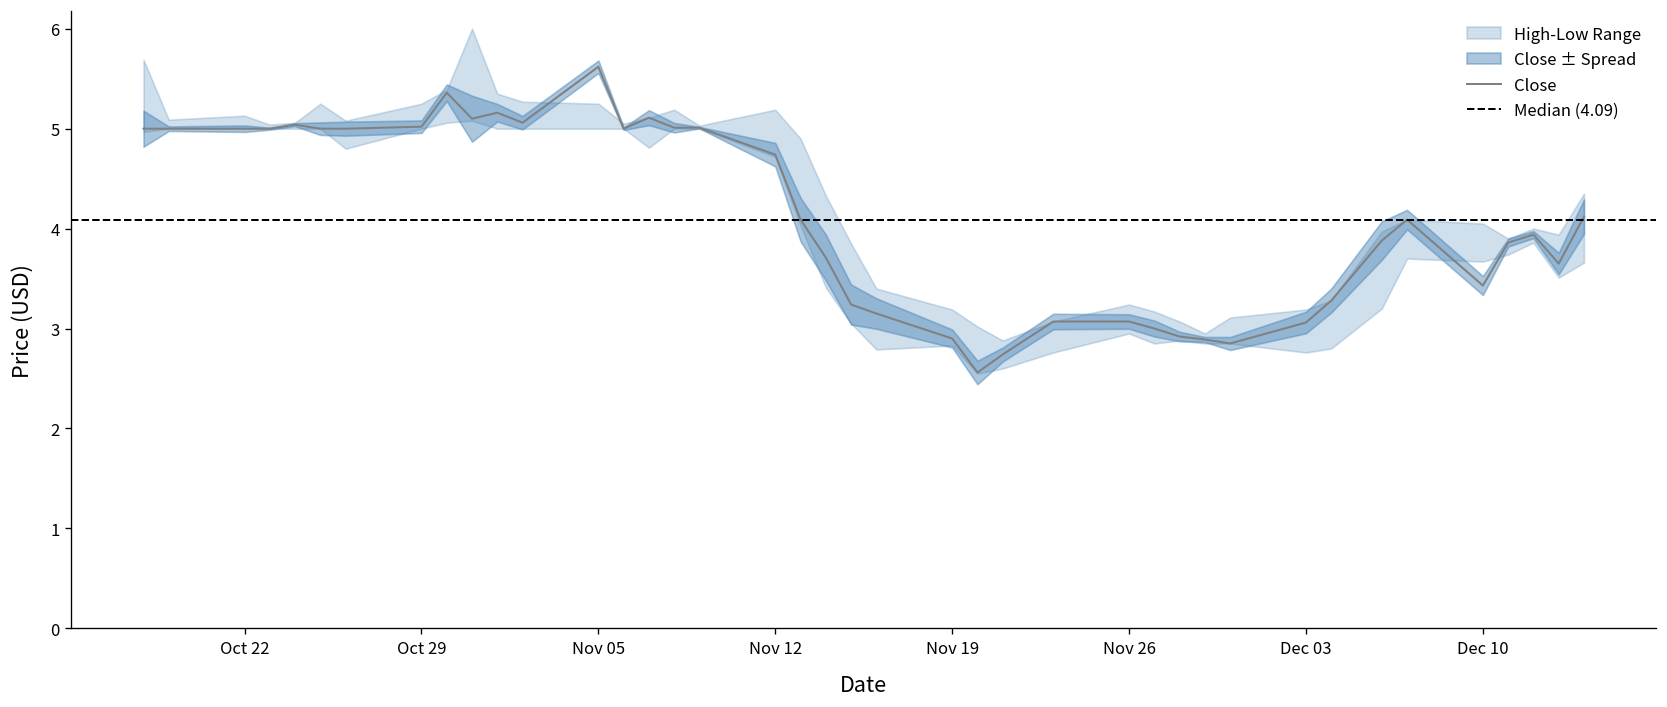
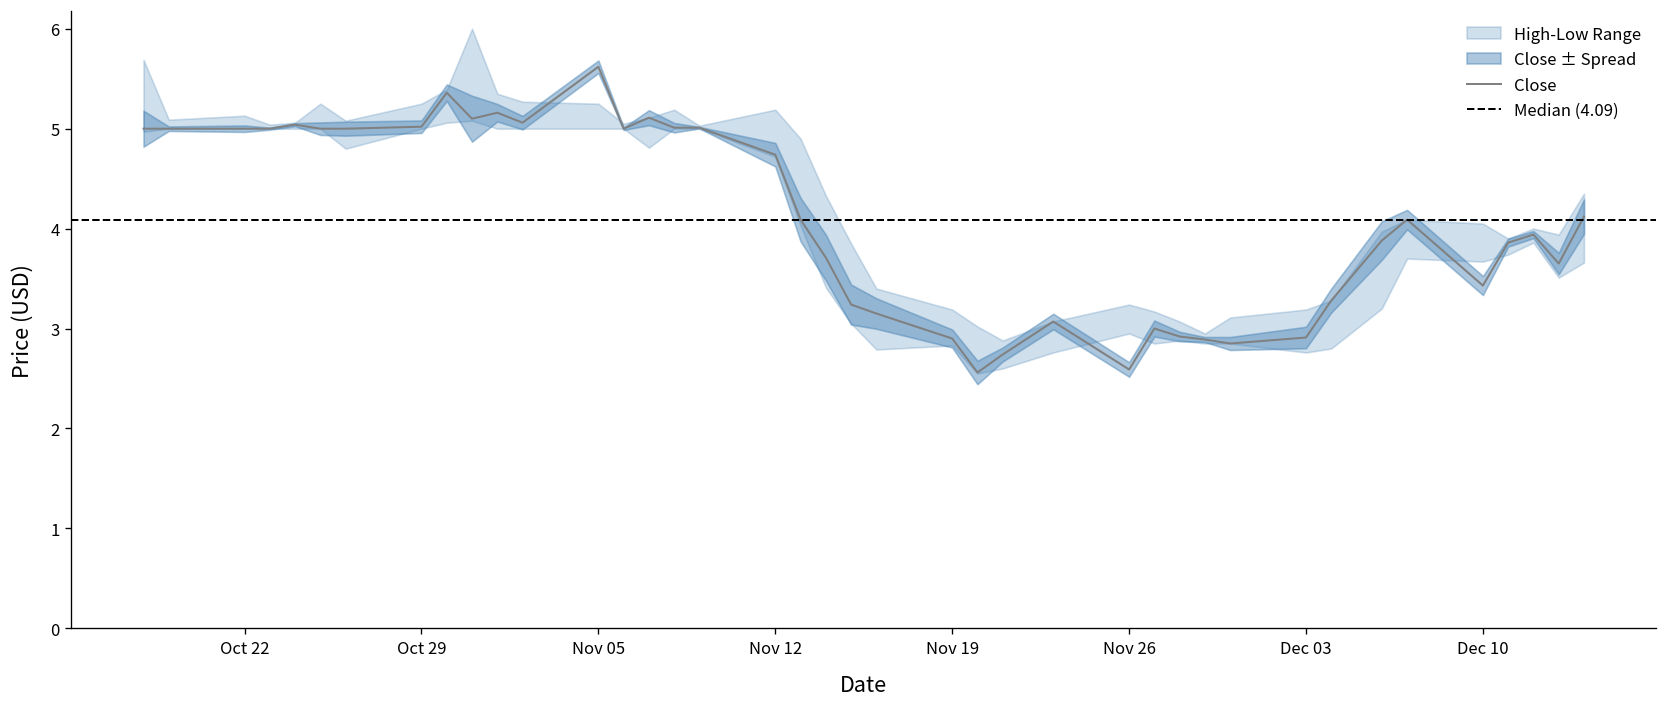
Close, Nov 26: 3.1 -> 2.6
Close, Dec 03: 3.1 -> 2.9
